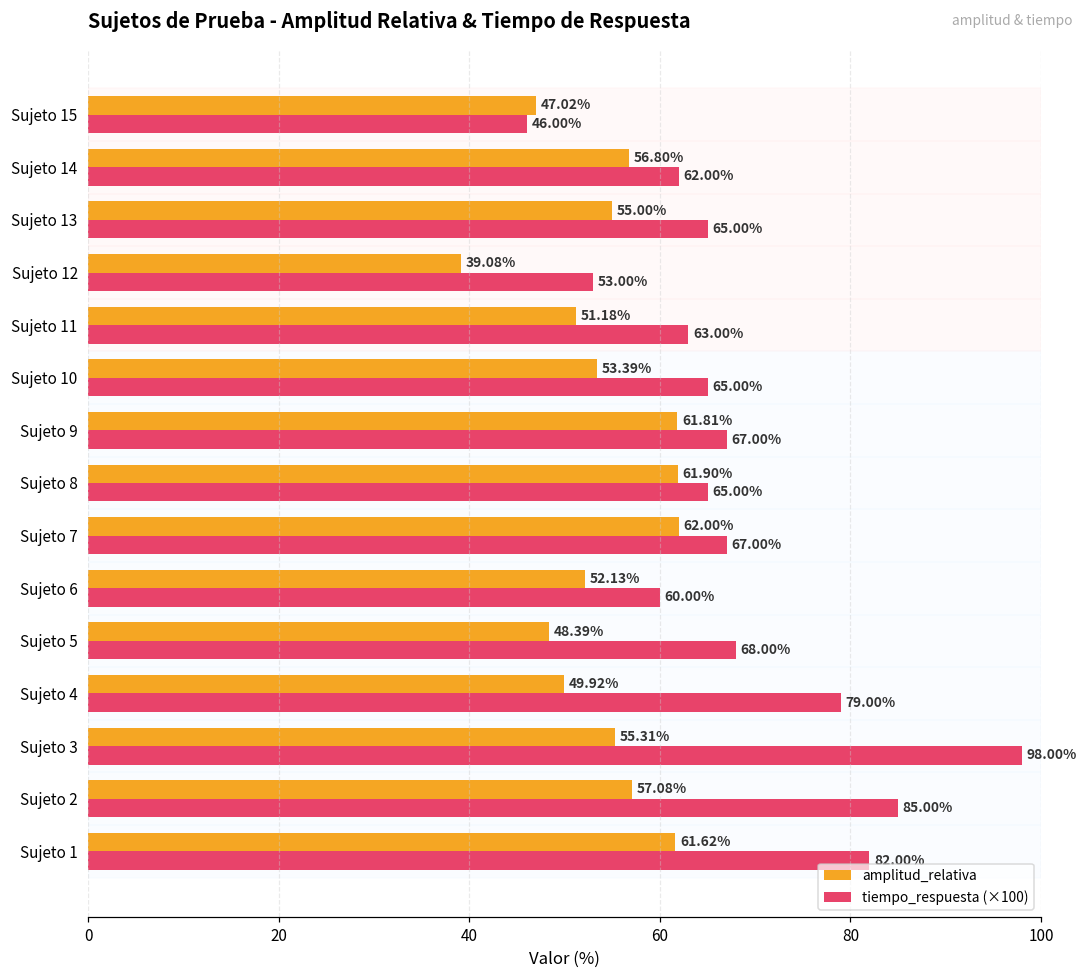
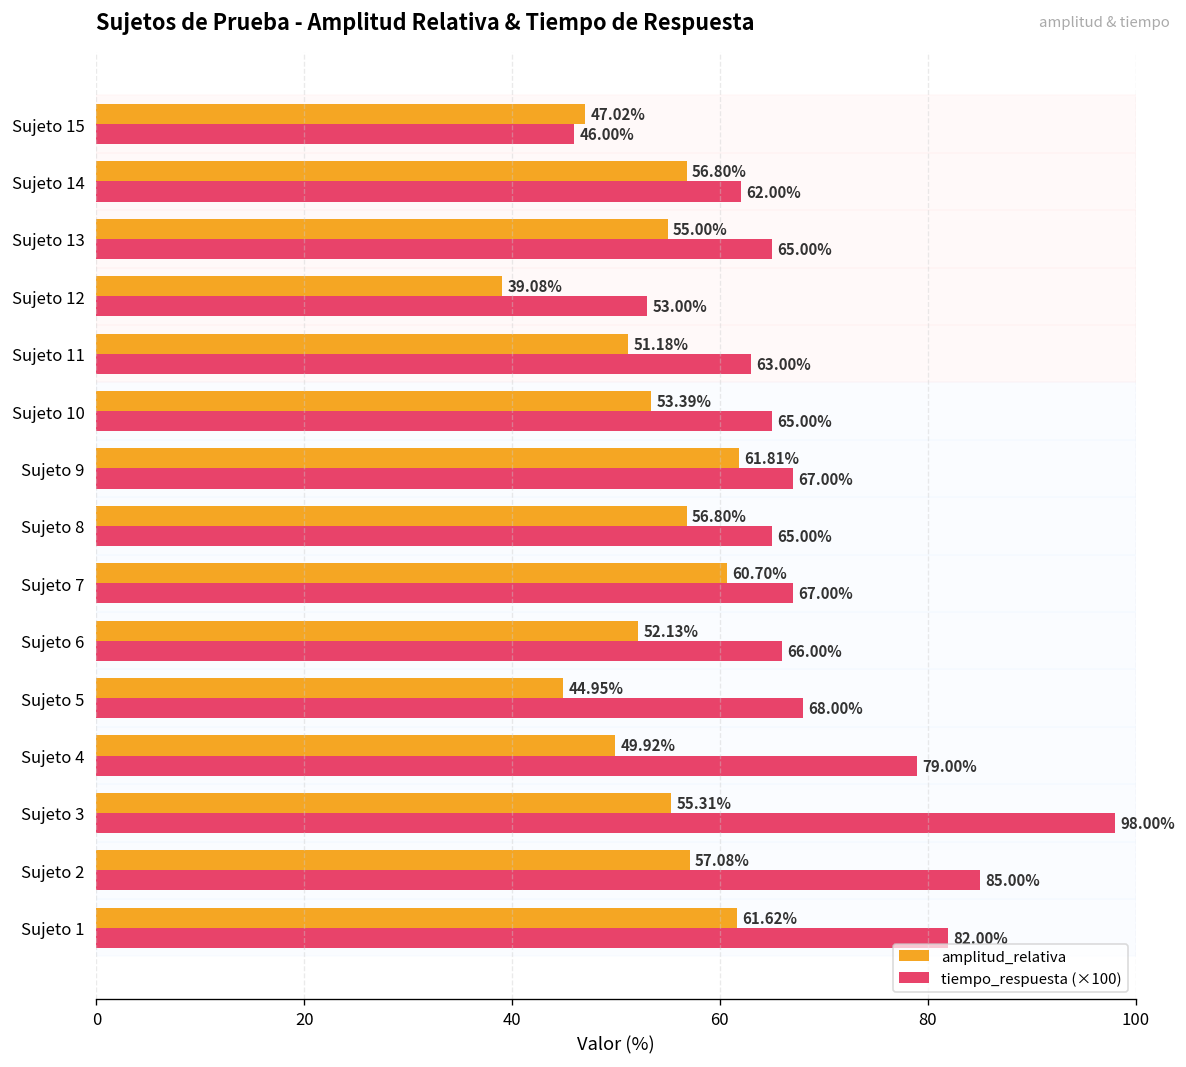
amplitud_relativa, Sujeto 8: 61.90% -> 56.80%
amplitud_relativa, Sujeto 7: 62.00% -> 60.70%
tiempo_respuesta (×100), Sujeto 6: 60.00% -> 66.00%
amplitud_relativa, Sujeto 5: 48.39% -> 44.95%
